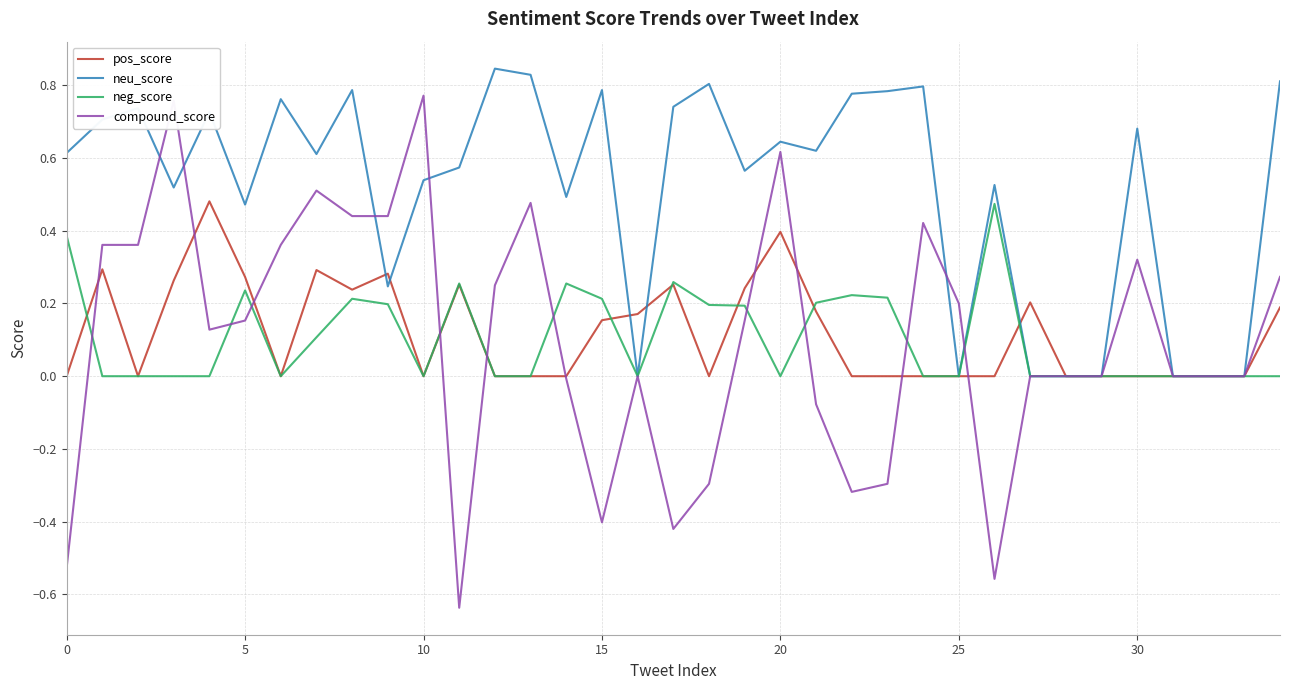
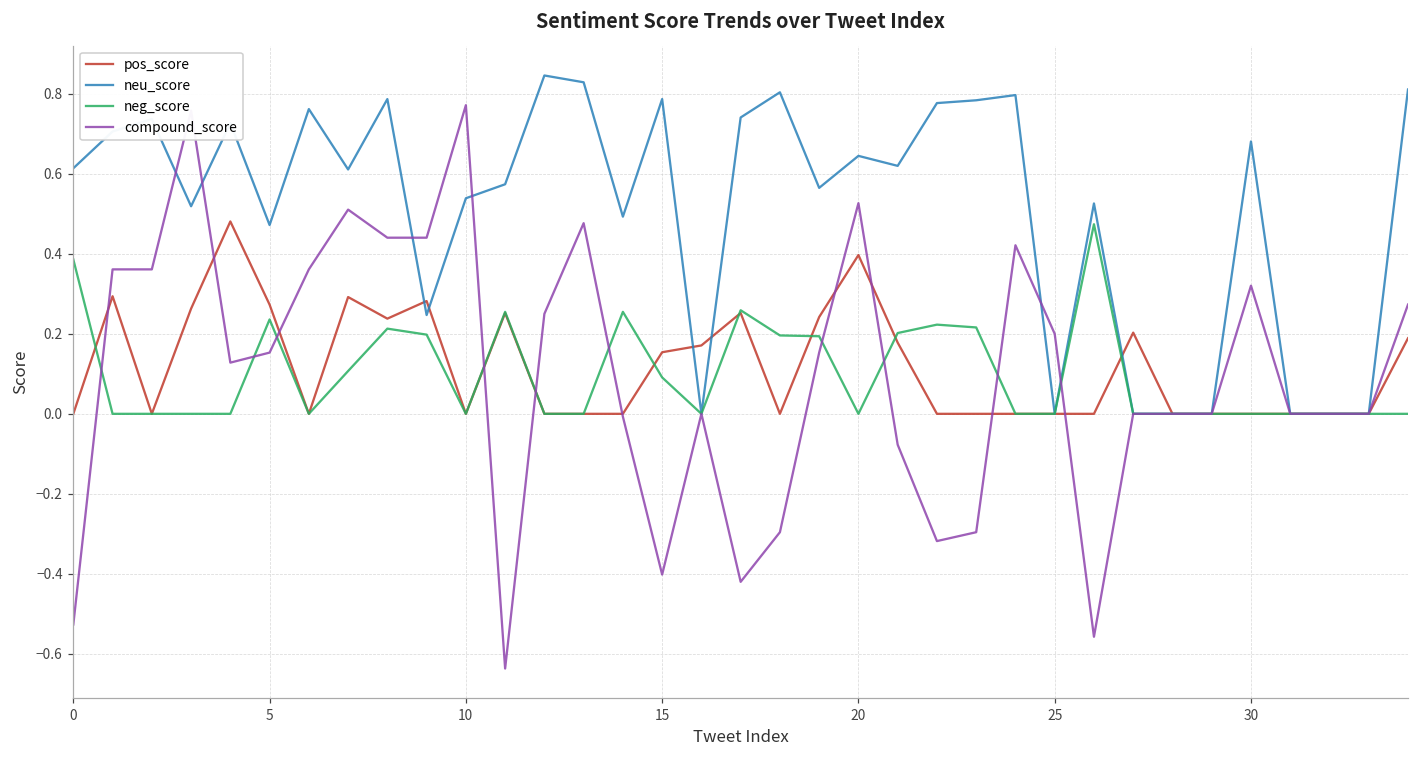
neg_score, 15: 0.21 -> 0.09
compound_score, 20: 0.62 -> 0.53
